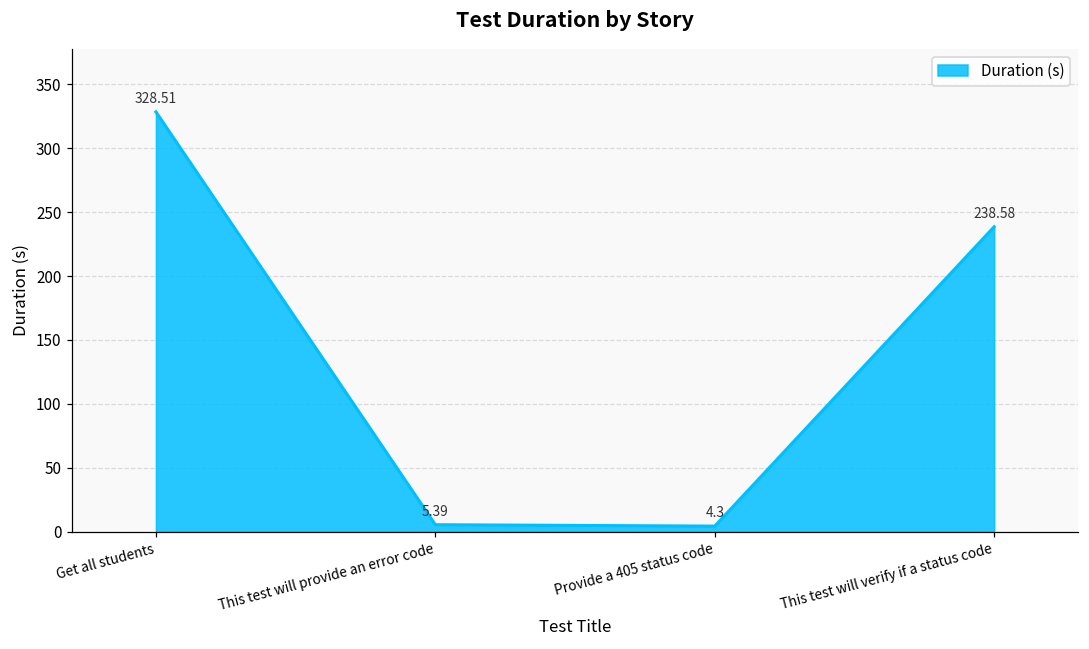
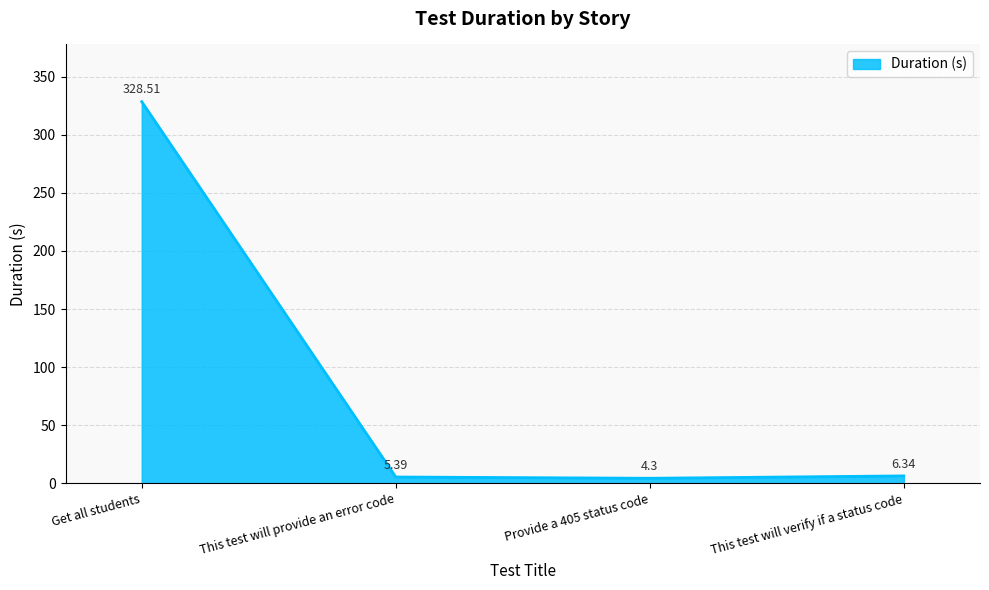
This test will verify if a status code: 238.58 -> 6.34
